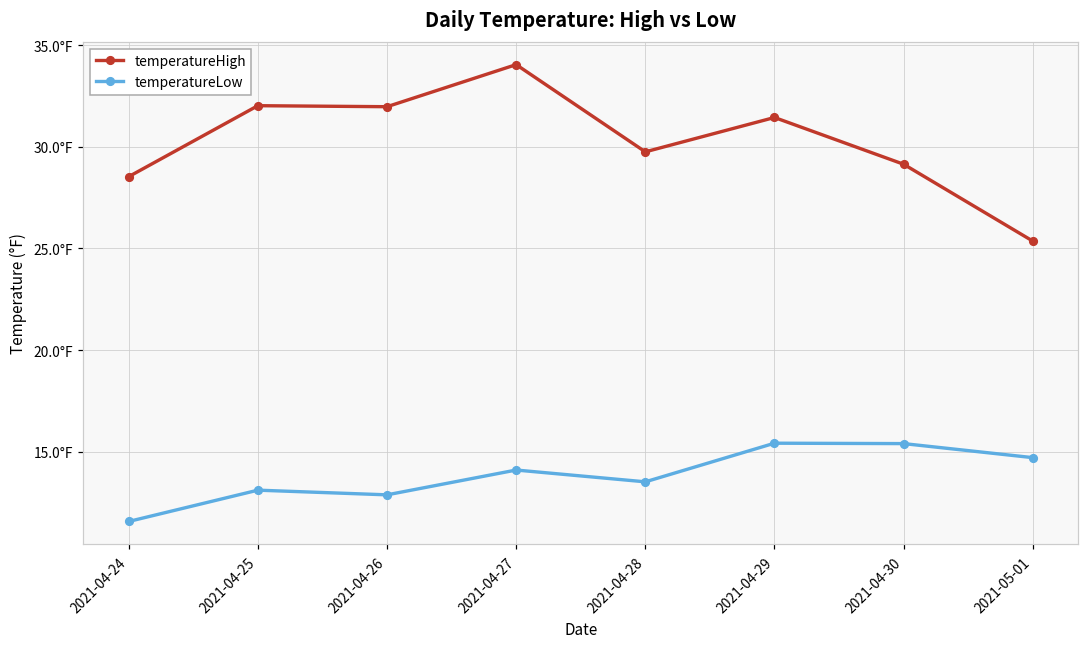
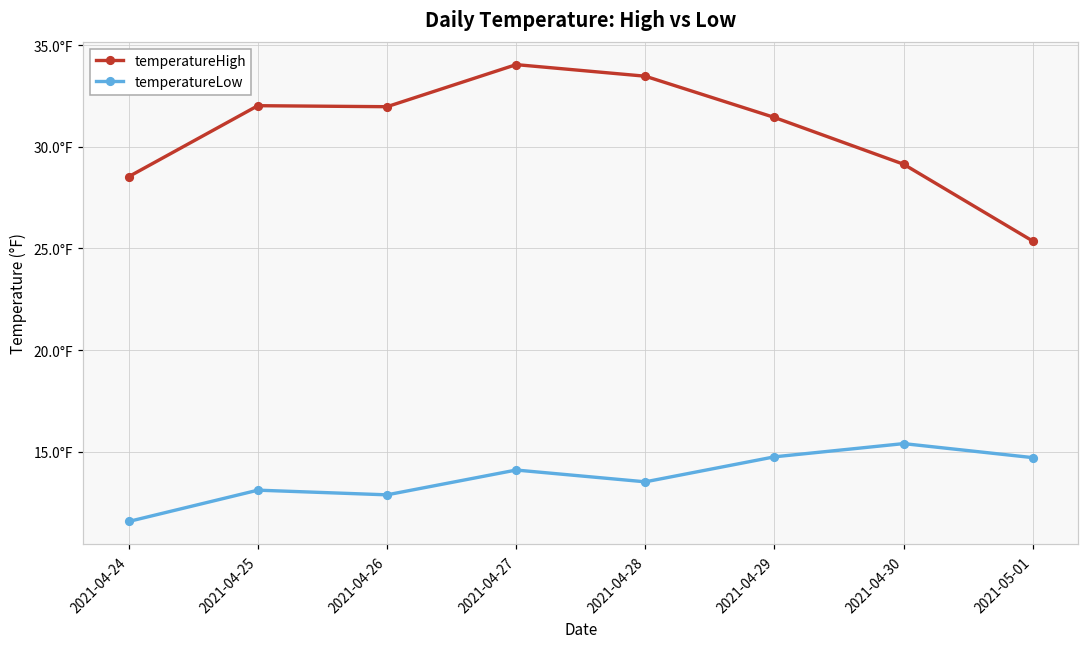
temperatureHigh, 2021-04-28: 29.8°F -> 33.5°F
temperatureLow, 2021-04-29: 15.4°F -> 14.8°F
